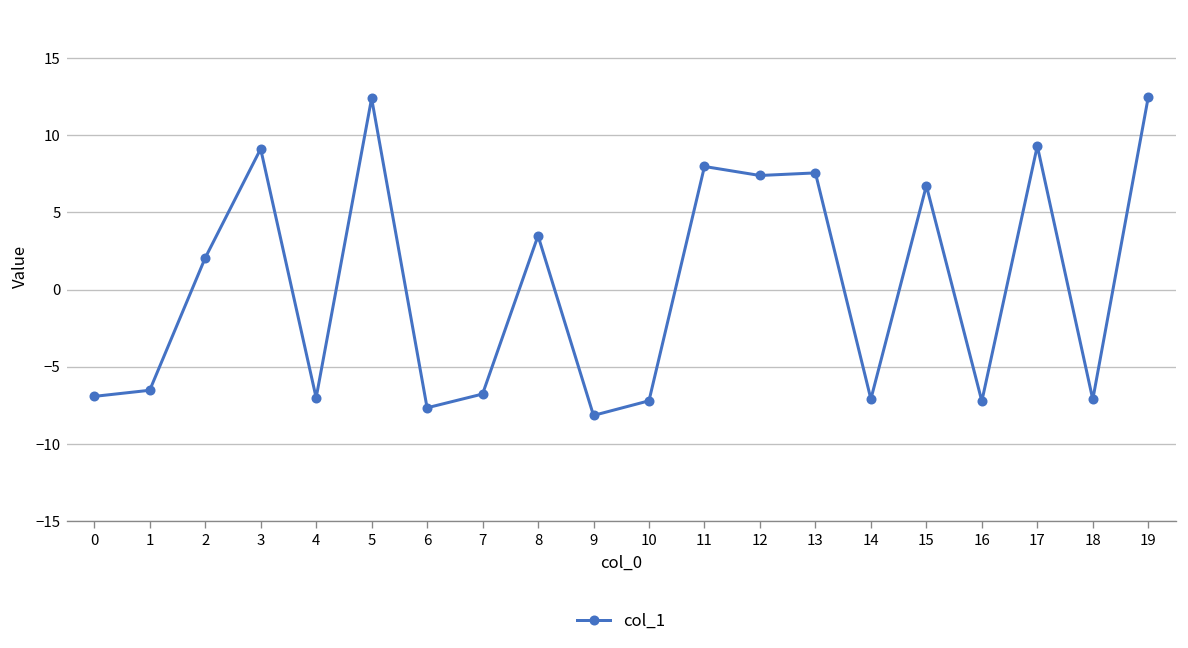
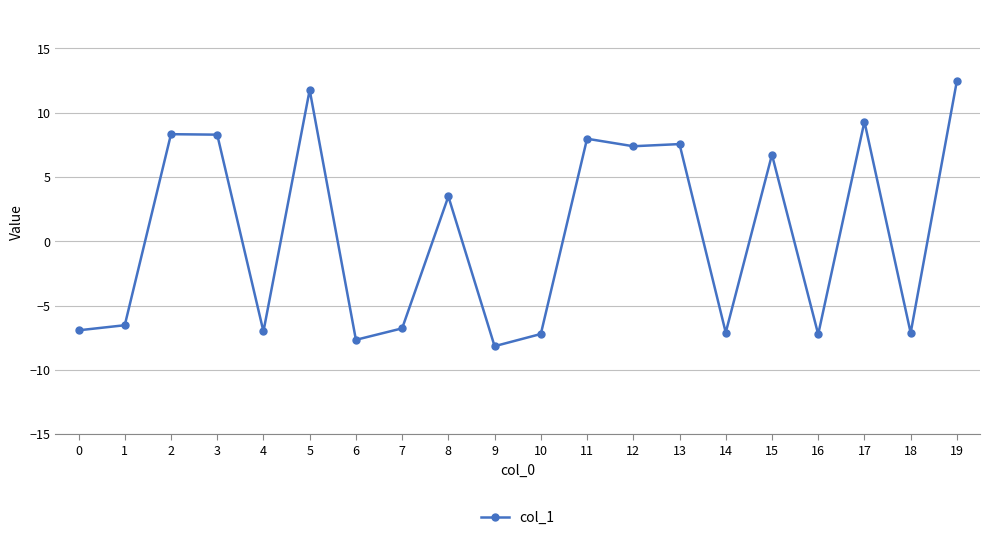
2: 2.1 -> 8.3
3: 9.1 -> 8.3
5: 12.4 -> 11.8
